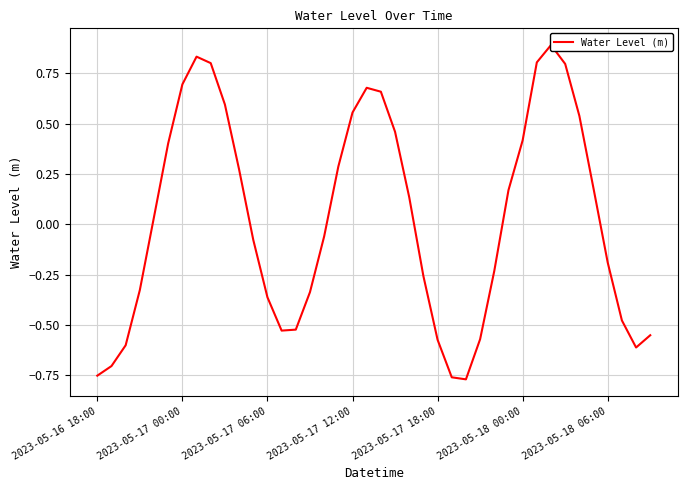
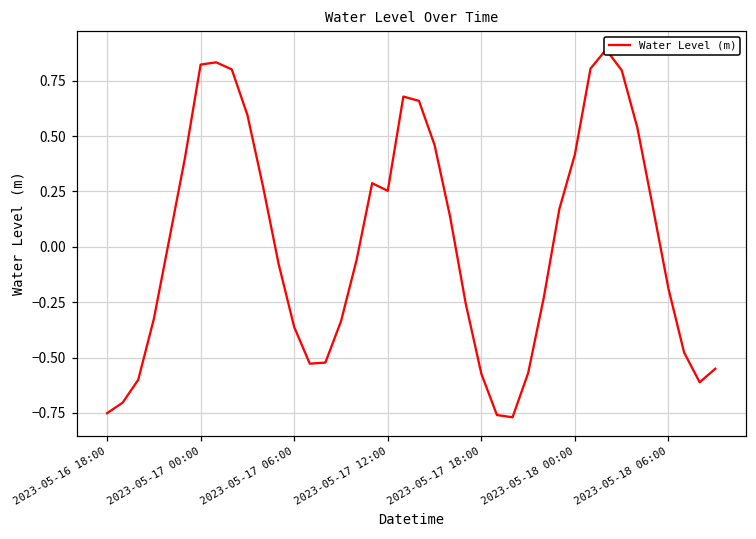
2023-05-17 00:00: 0.70 -> 0.82
2023-05-17 12:00: 0.56 -> 0.25
